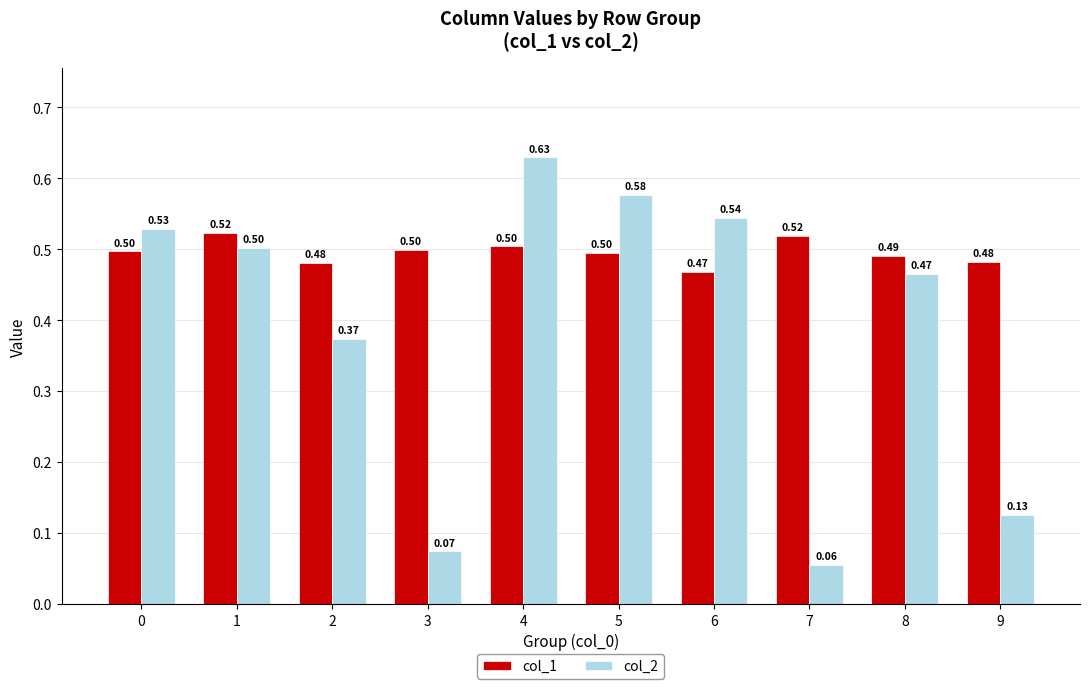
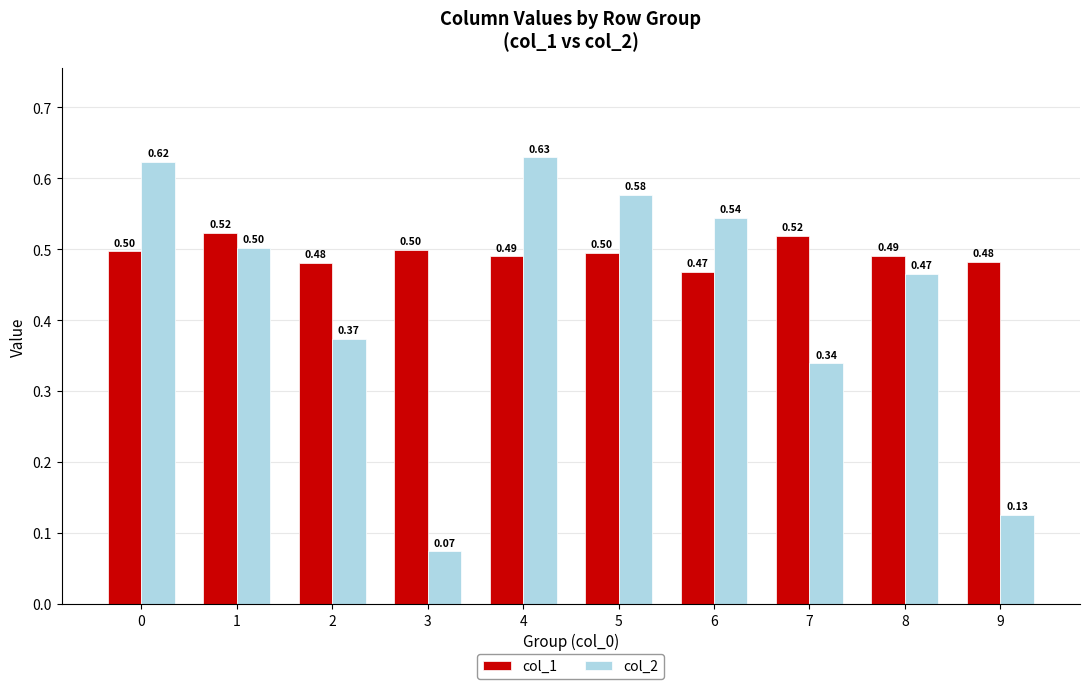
col_2, 0: 0.53 -> 0.62
col_1, 4: 0.50 -> 0.49
col_2, 7: 0.06 -> 0.34
